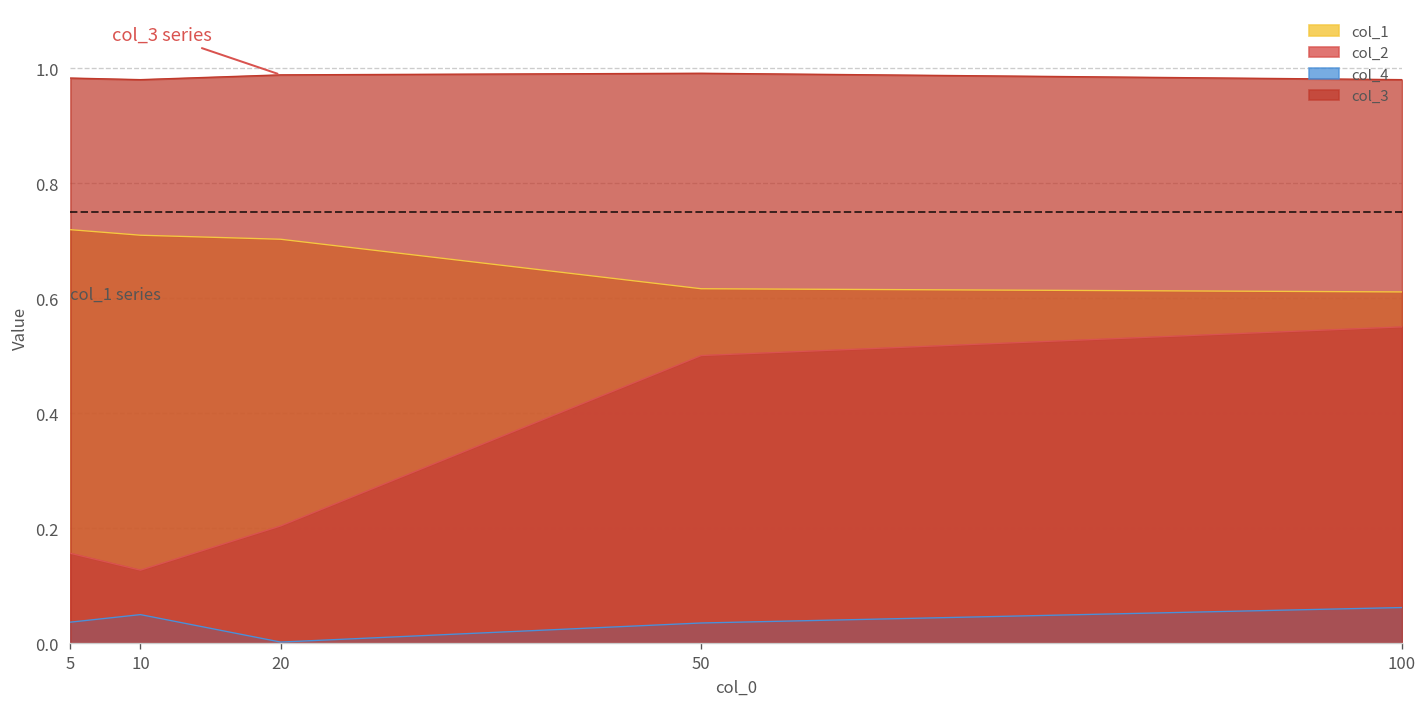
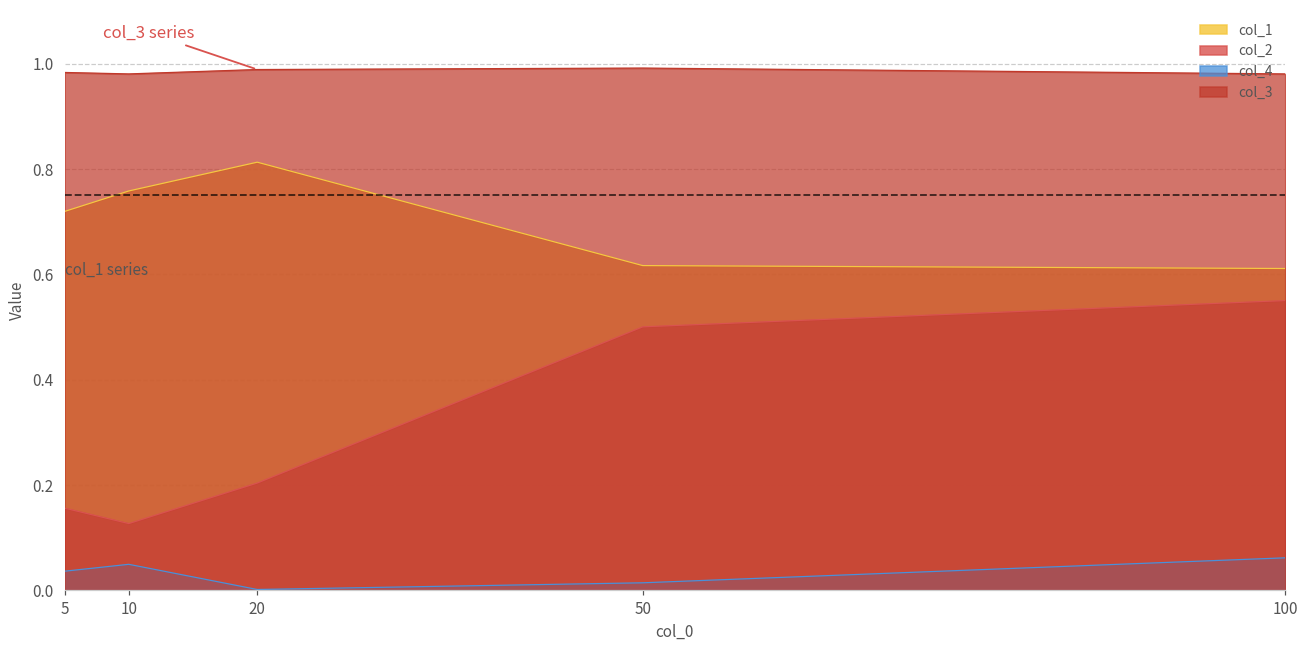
col_1, 10: 0.71 -> 0.76
col_1, 20: 0.70 -> 0.81
col_4, 50: 0.03 -> 0.01
